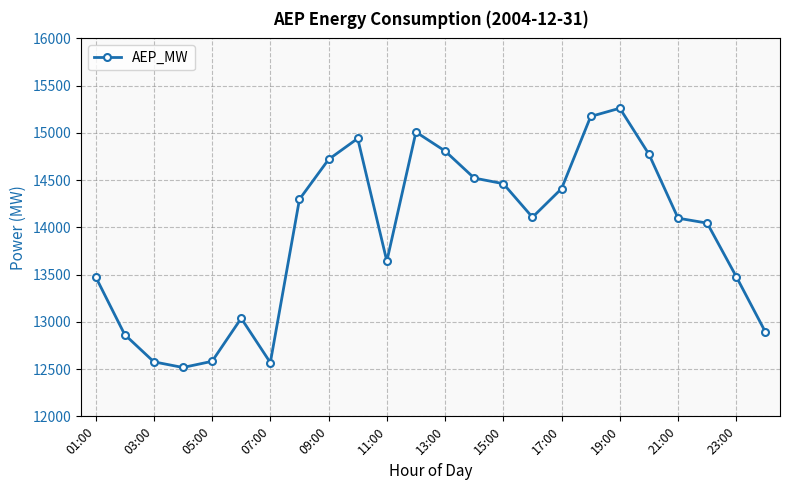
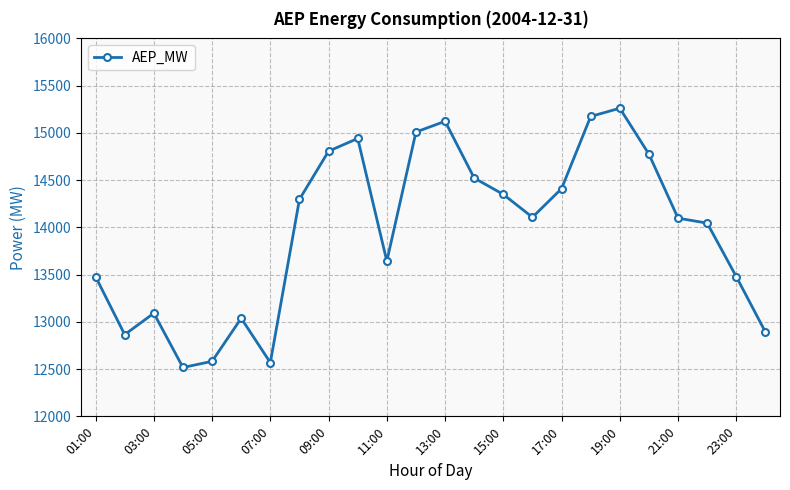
03:00: 12600 -> 13100
09:00: 14700 -> 14800
13:00: 14800 -> 15100
15:00: 14500 -> 14300
